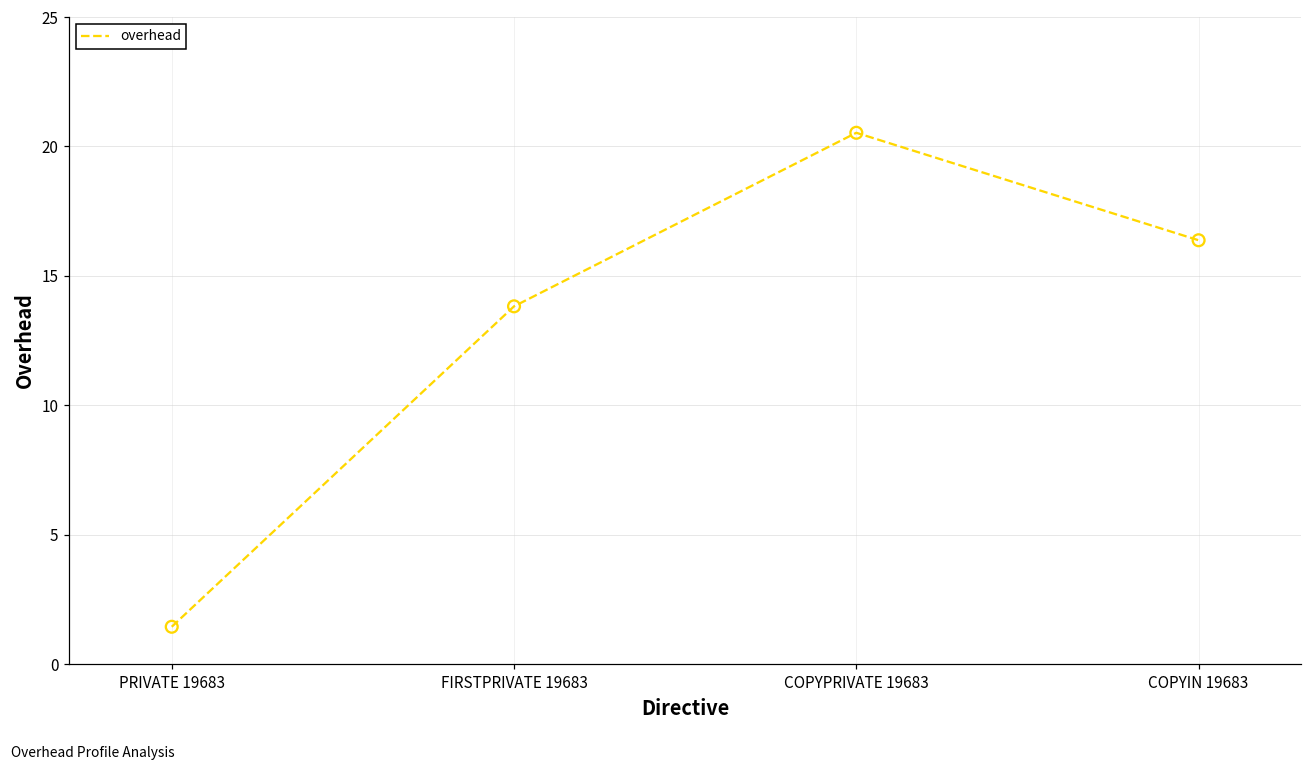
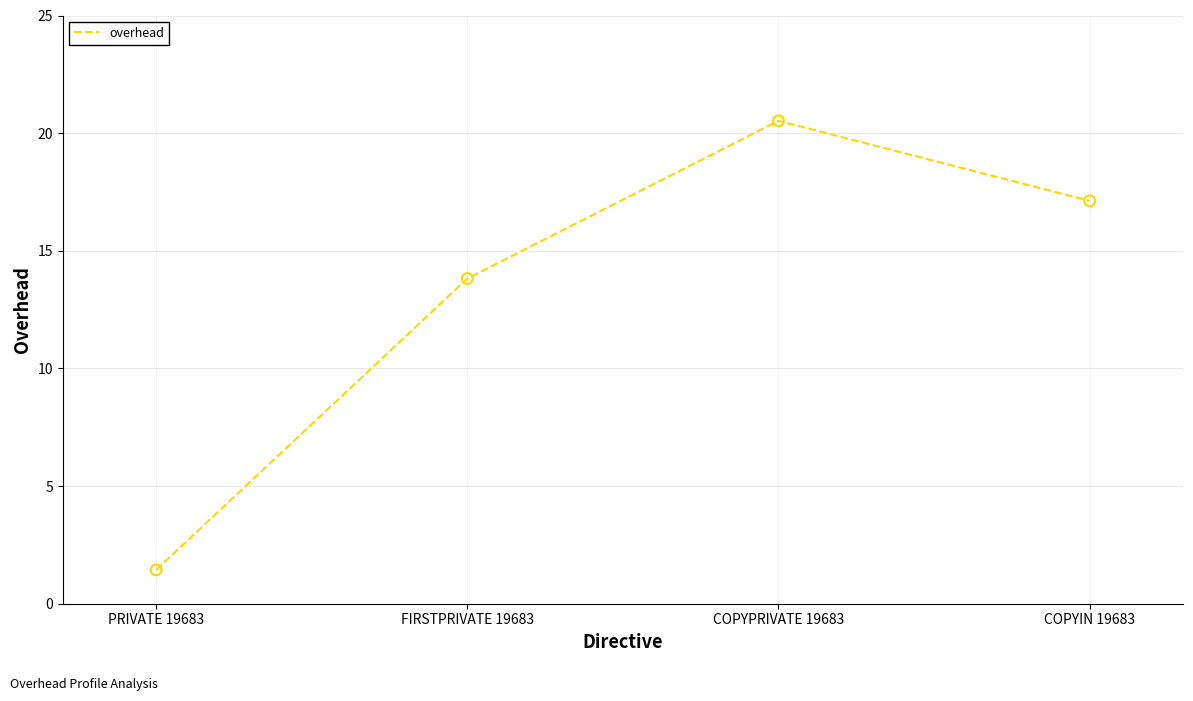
COPYIN 19683: 16.4 -> 17.1
